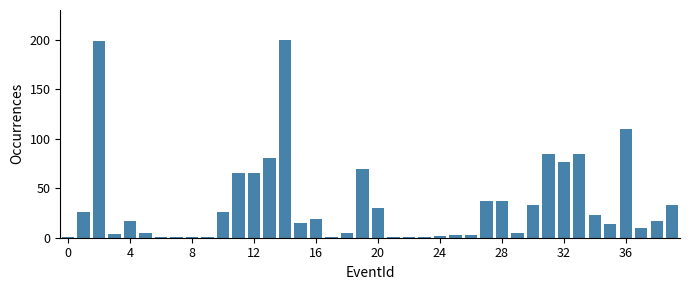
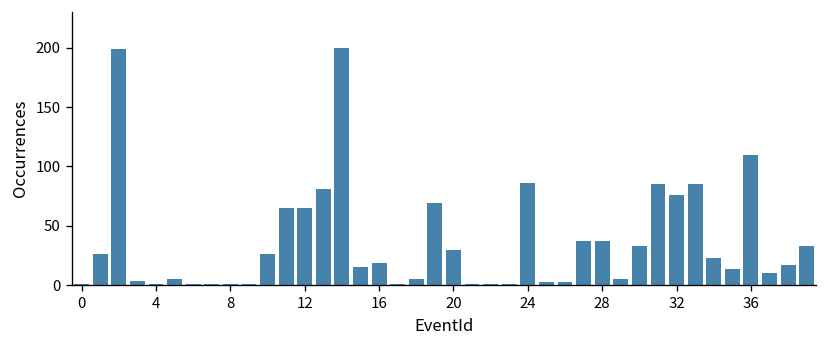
4: 20 -> 0
24: 0 -> 90
